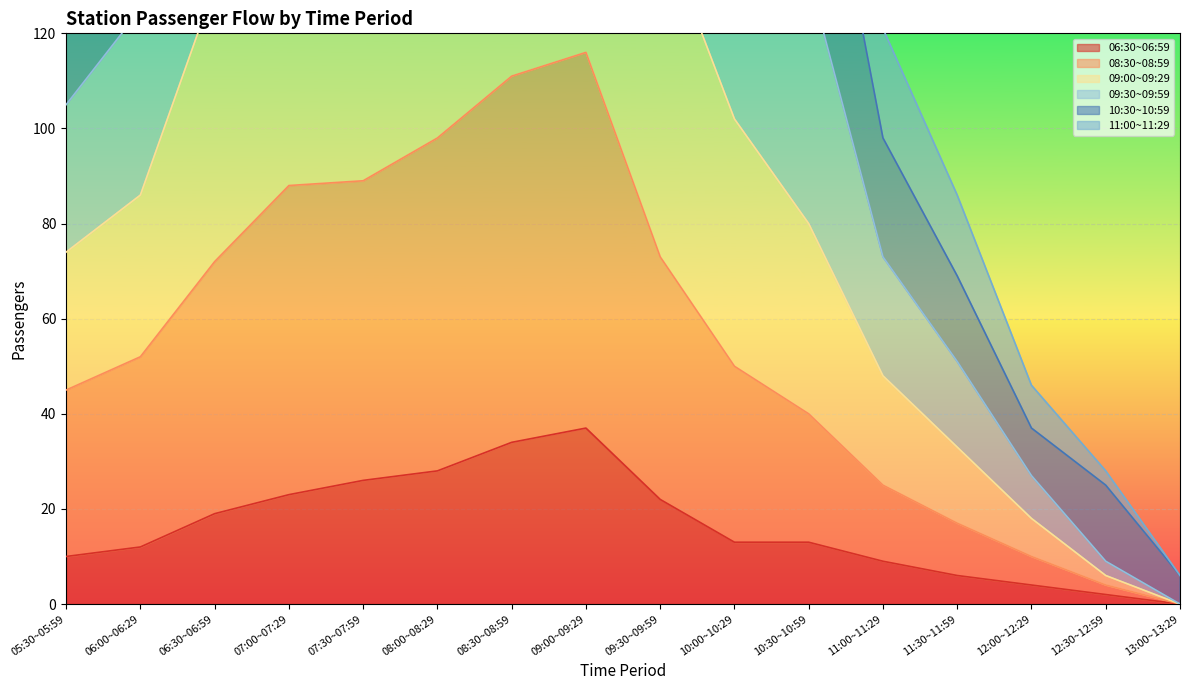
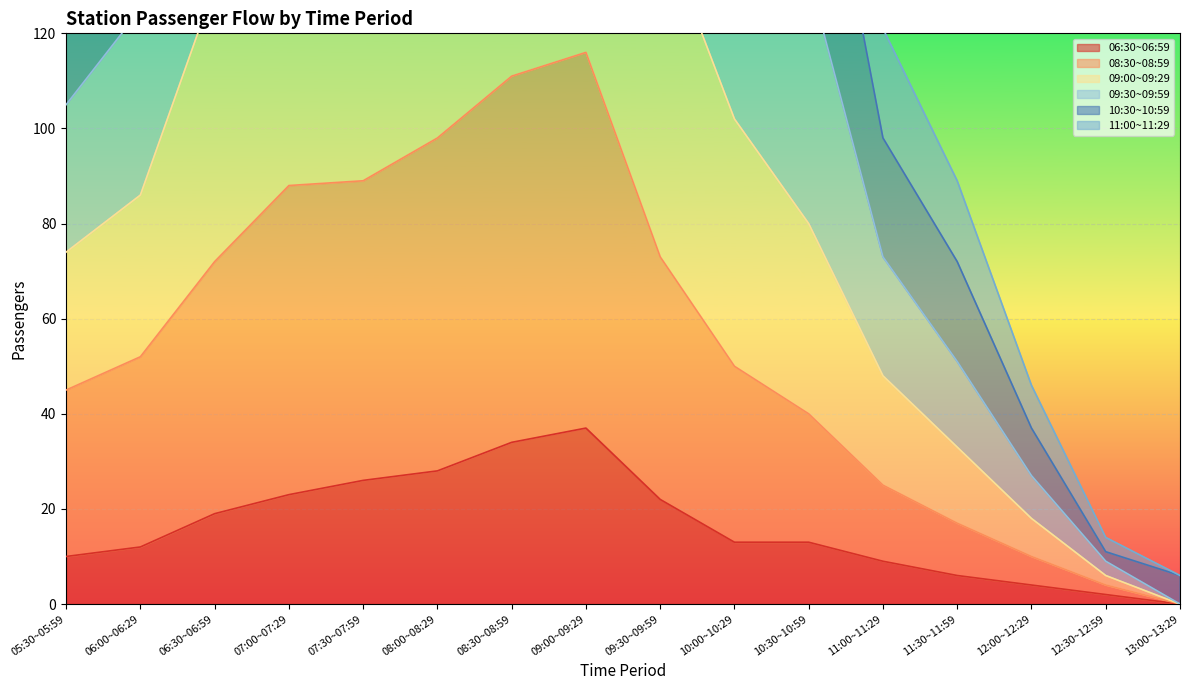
10:30~10:59, 11:30~11:59: 18 -> 21
10:30~10:59, 12:30~12:59: 16 -> 2
